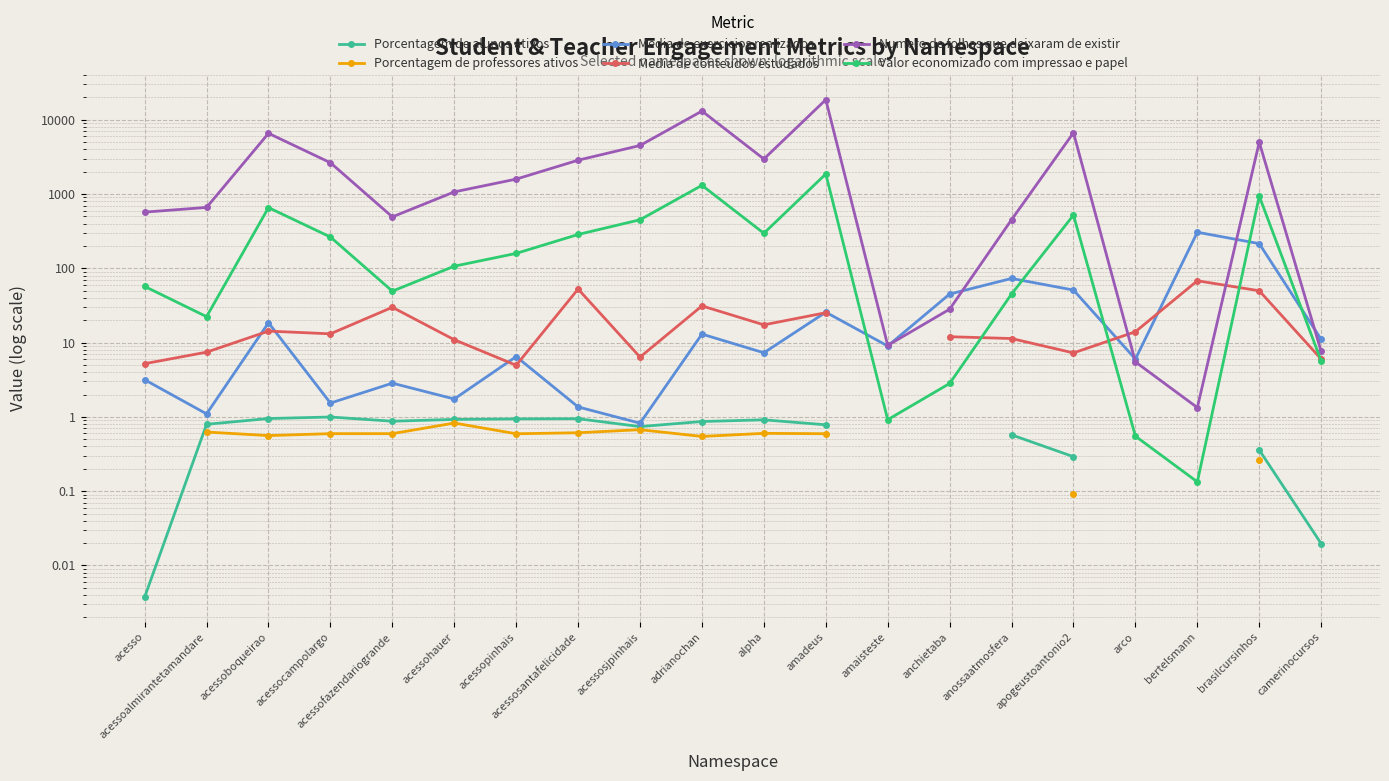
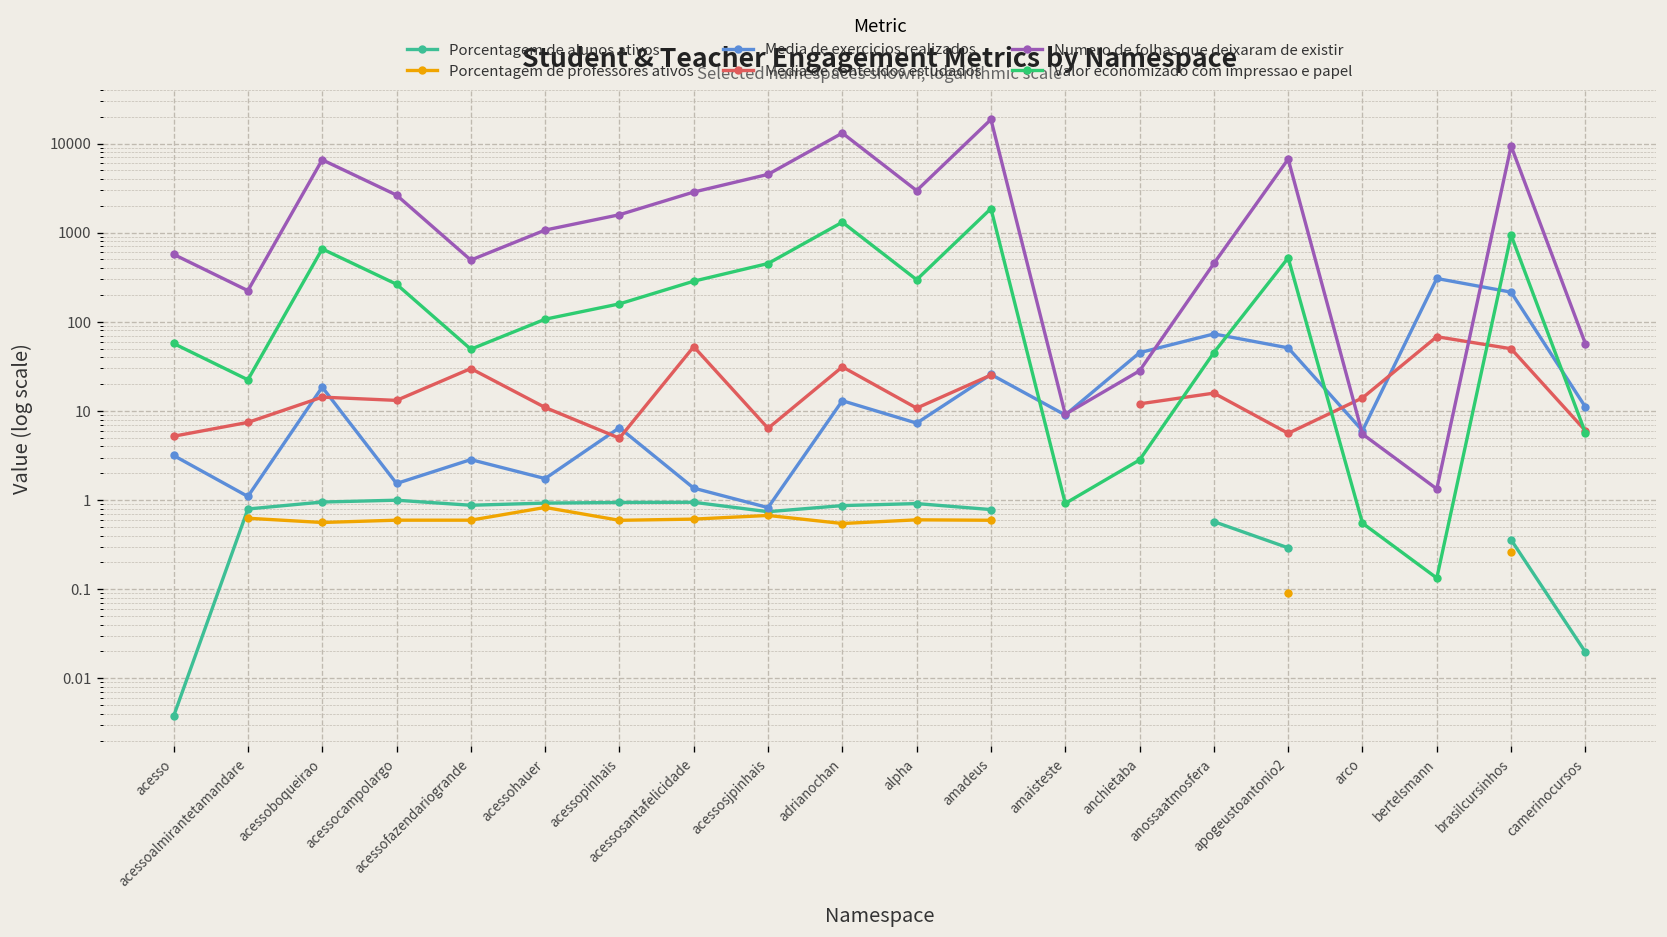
Numero de folhas que deixaram de existir, acessoalmirantetamandare: 700 -> 220
Media de conteudos estudados, alpha: 17 -> 11
Media de conteudos estudados, anossaatmosfera: 11 -> 16
Media de conteudos estudados, apogeustoantonio2: 7 -> 6
Numero de folhas que deixaram de existir, brasilcursinhos: 5000 -> 9000
Numero de folhas que deixaram de existir, camerinocursos: 8 -> 60
